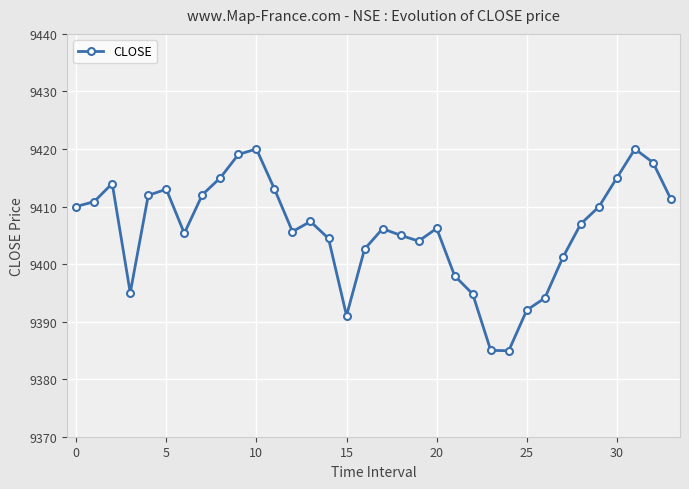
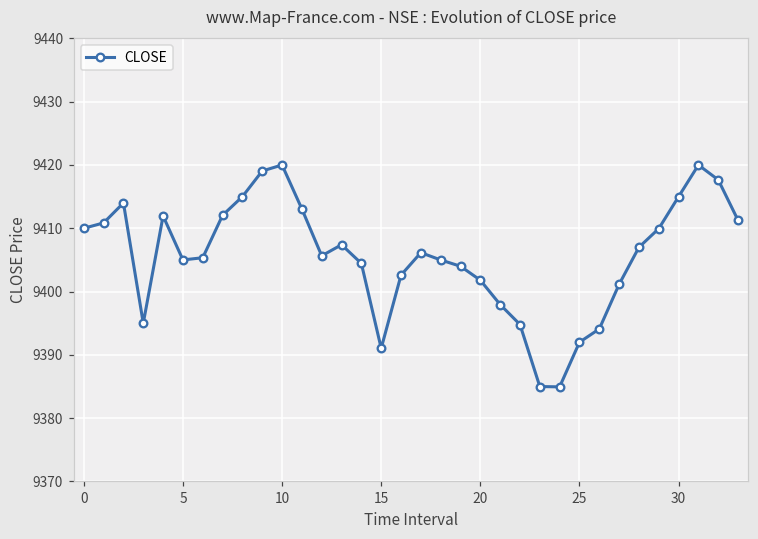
5: 9413 -> 9405
20: 9406 -> 9402
